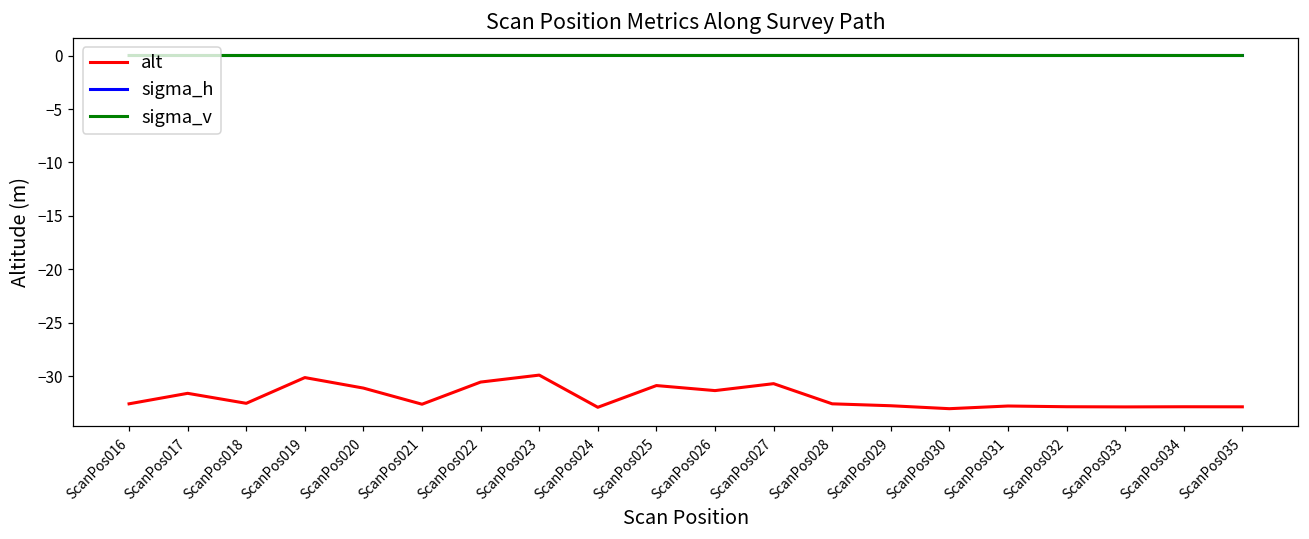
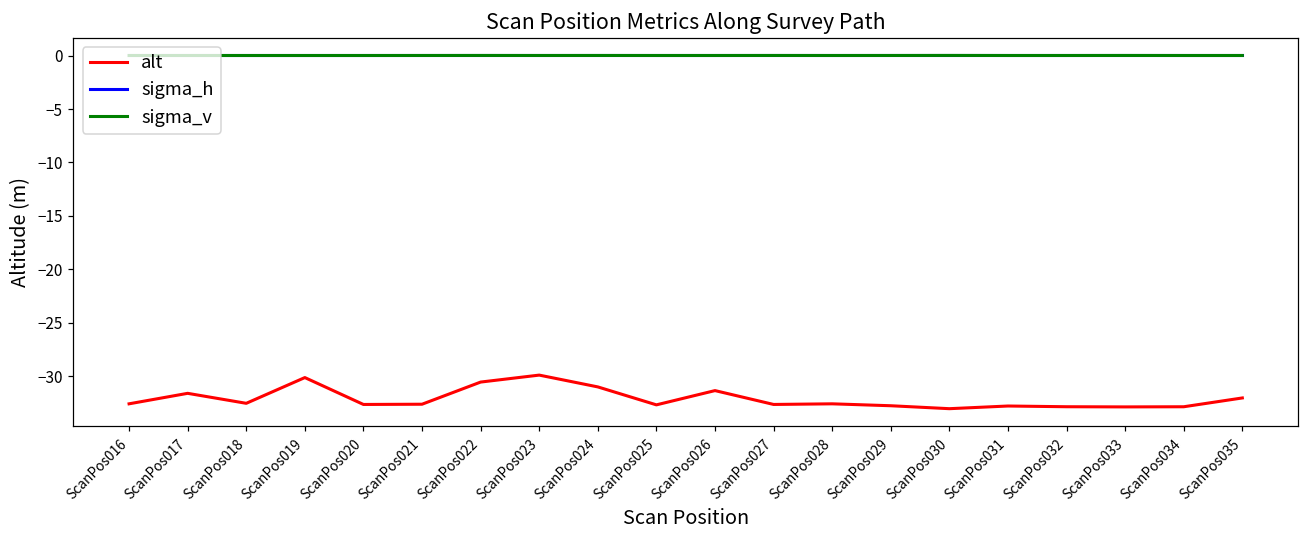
alt, ScanPos020: -31 -> -33
alt, ScanPos024: -33 -> -31
alt, ScanPos025: -31 -> -33
alt, ScanPos027: -31 -> -33
alt, ScanPos035: -33 -> -32
